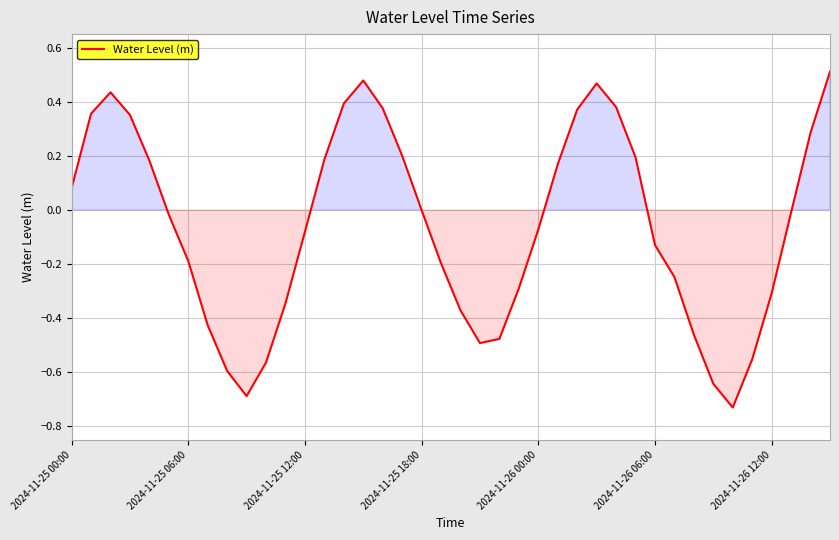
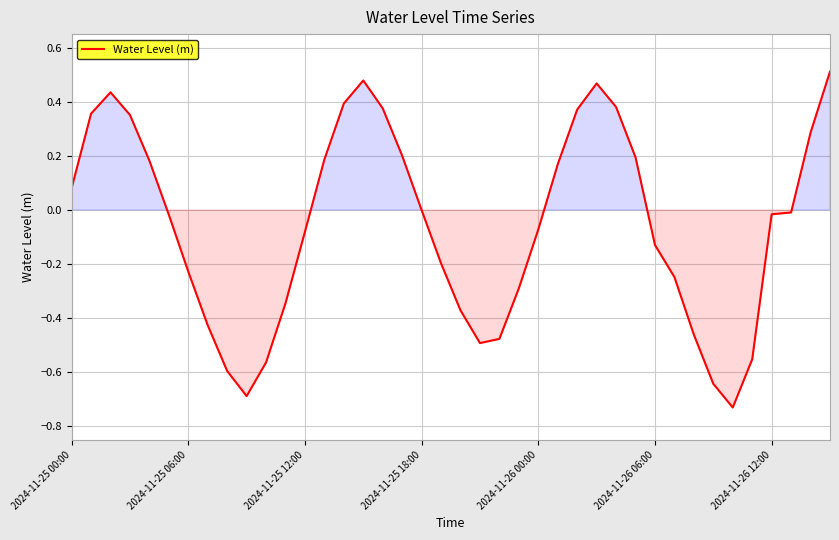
2024-11-25 06:00: -0.19 -> -0.23
2024-11-26 12:00: -0.31 -> -0.02
